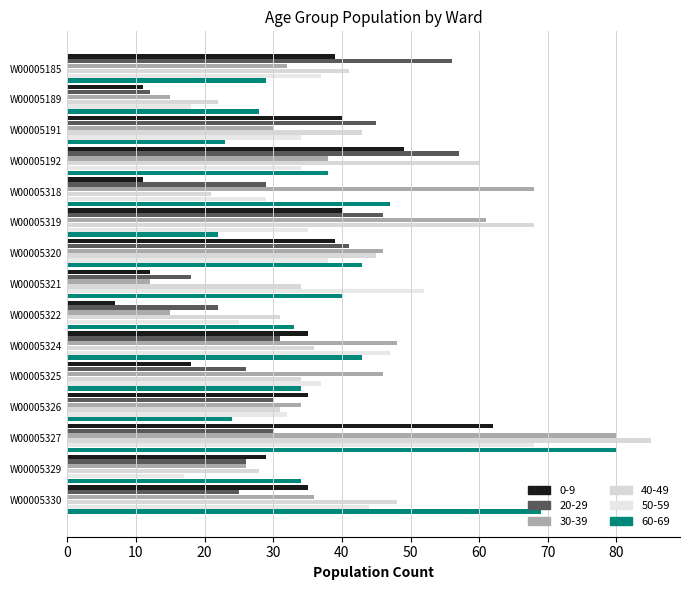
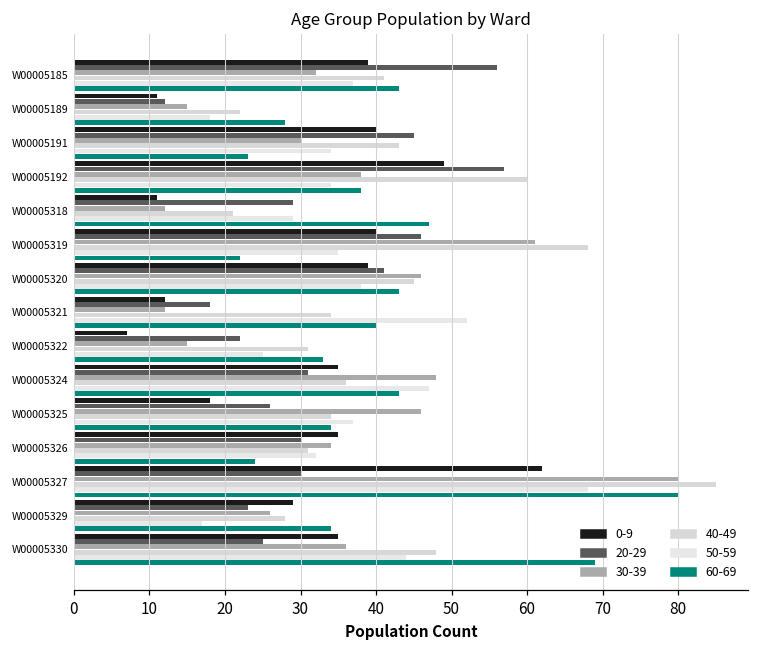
60-69, W00005185: 29 -> 43
30-39, W00005318: 68 -> 12
20-29, W00005329: 26 -> 23
